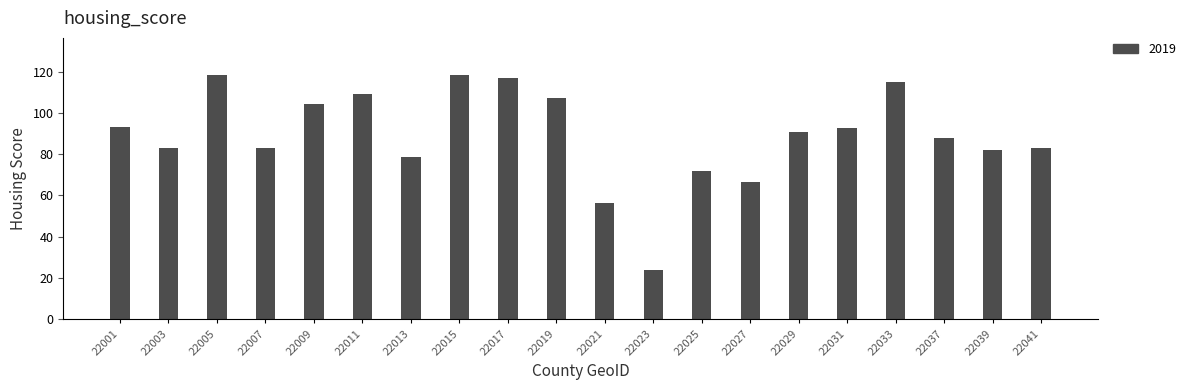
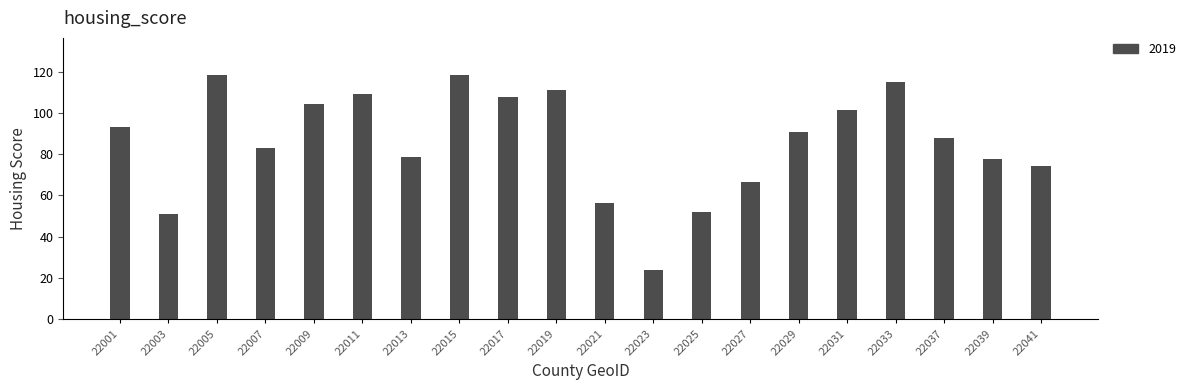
22003: 83 -> 51
22017: 117 -> 108
22019: 107 -> 111
22025: 72 -> 52
22031: 93 -> 102
22039: 82 -> 77
22041: 83 -> 74
